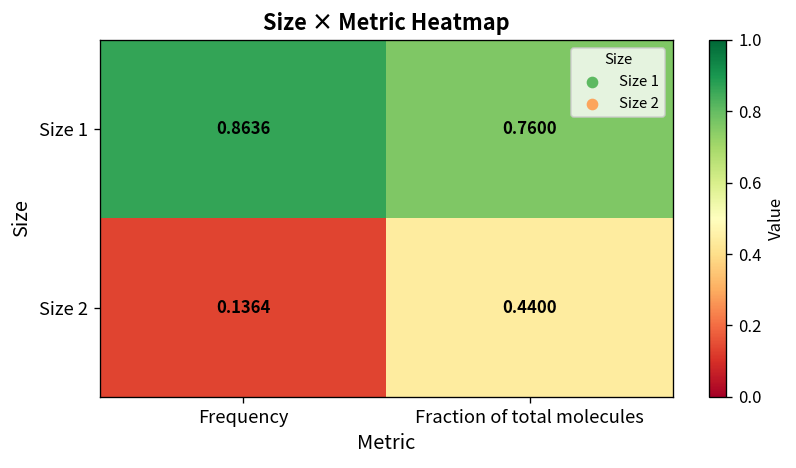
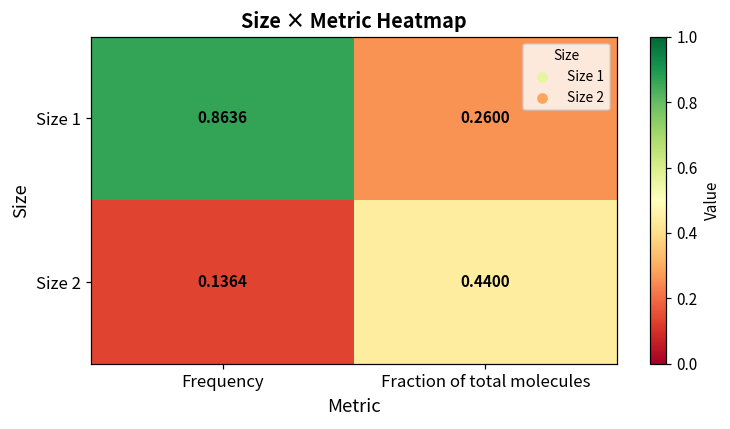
Size 1, Fraction of total molecules: 0.7600 -> 0.2600
